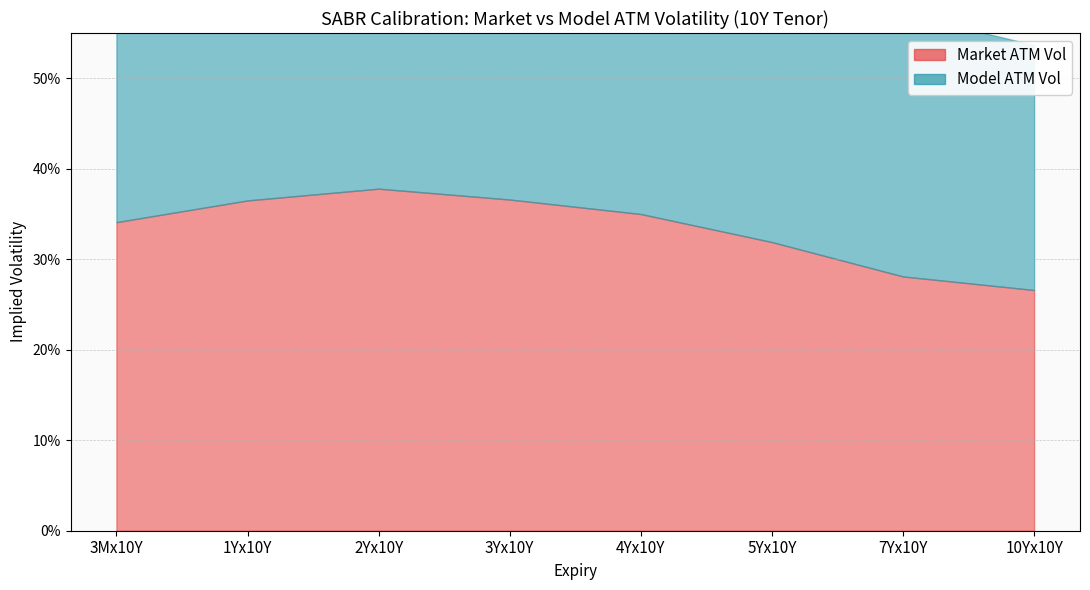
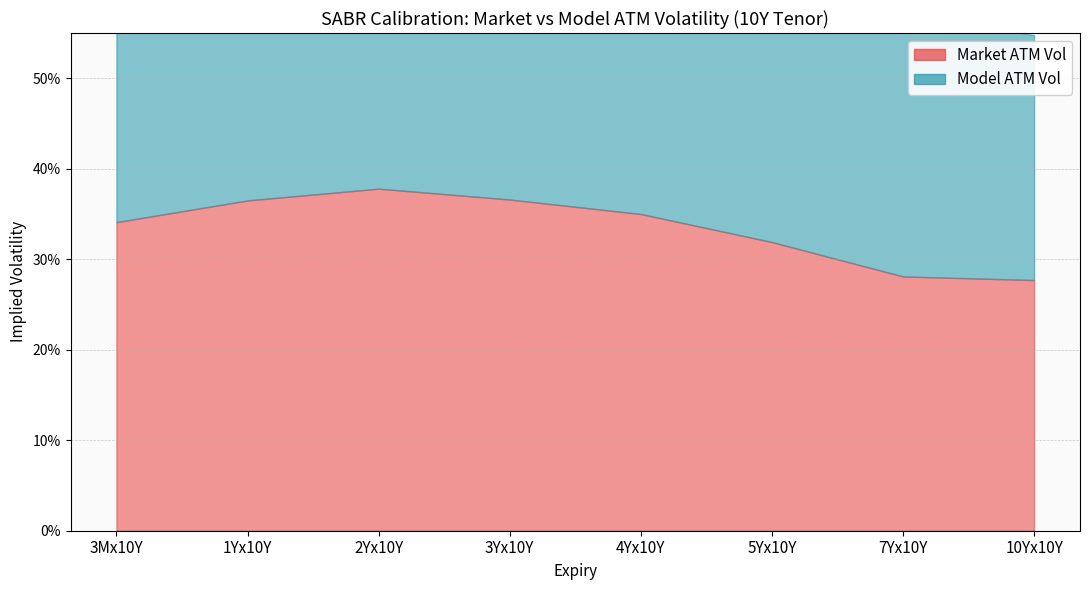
Market ATM Vol, 10Yx10Y: 27% -> 28%
